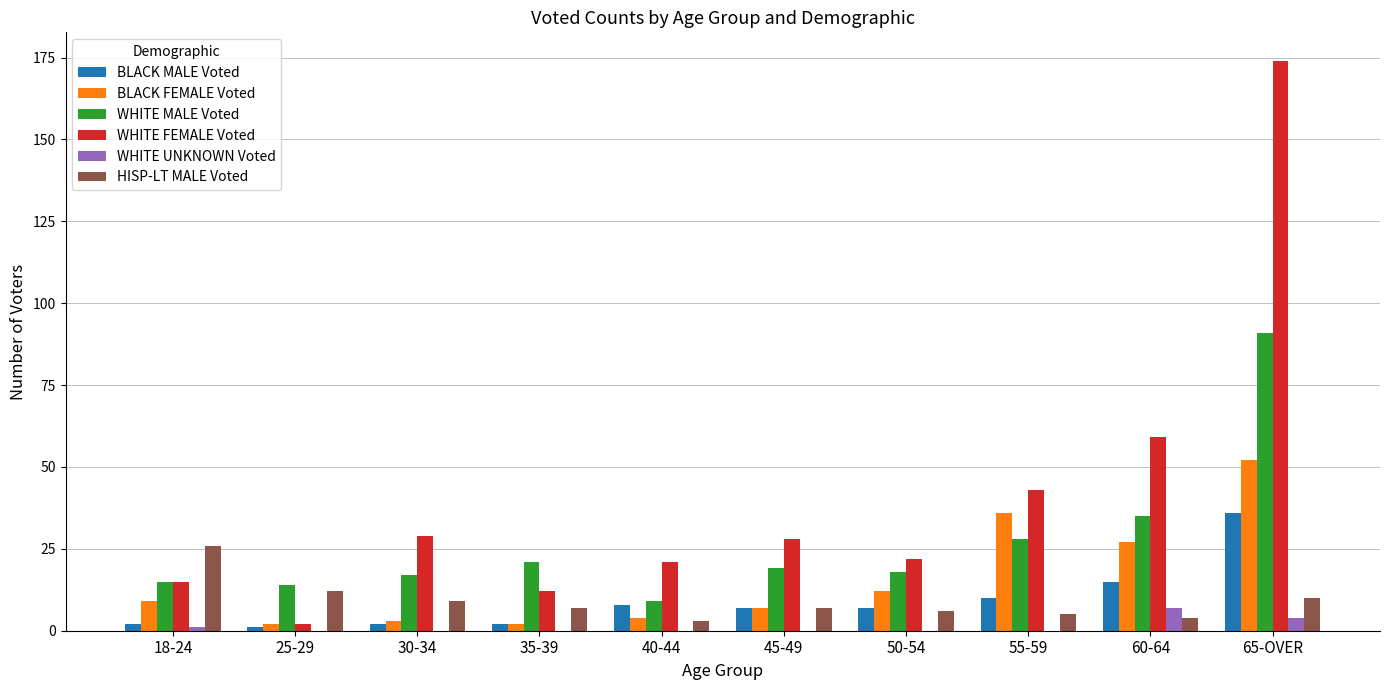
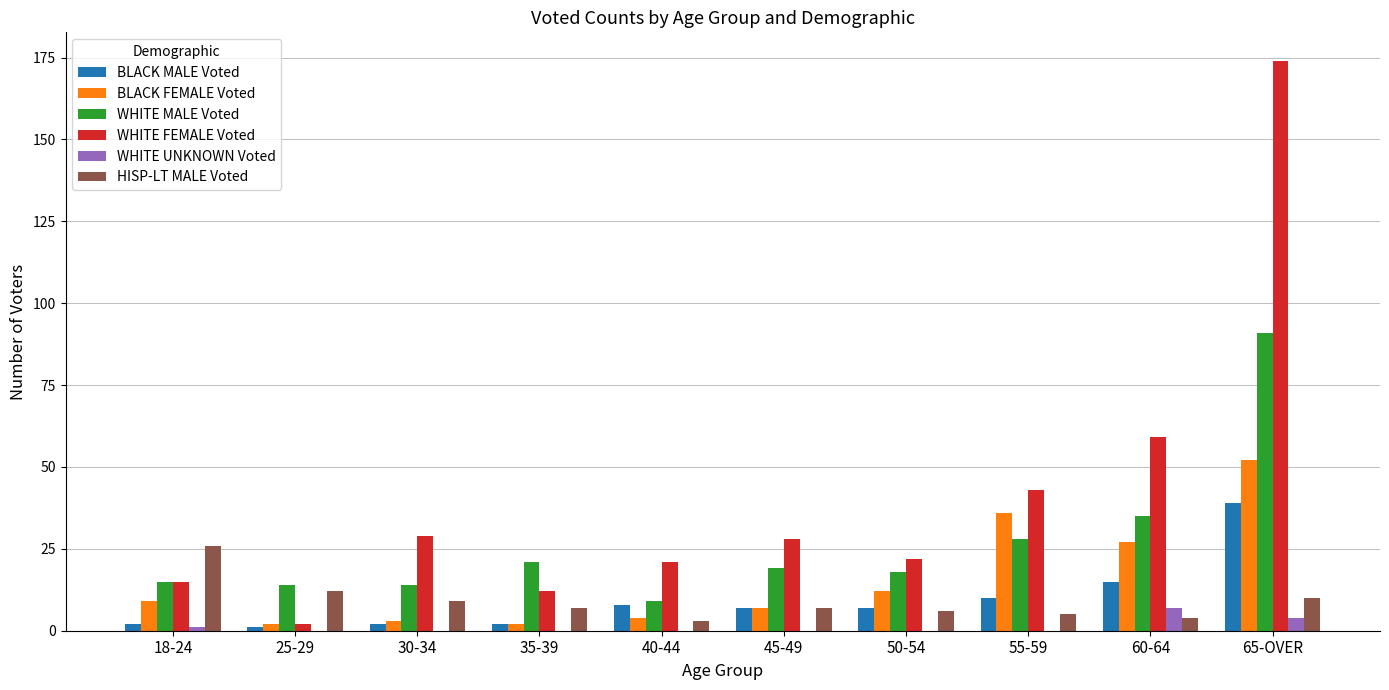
WHITE MALE Voted, 30-34: 17 -> 14
BLACK MALE Voted, 65-OVER: 36 -> 39
